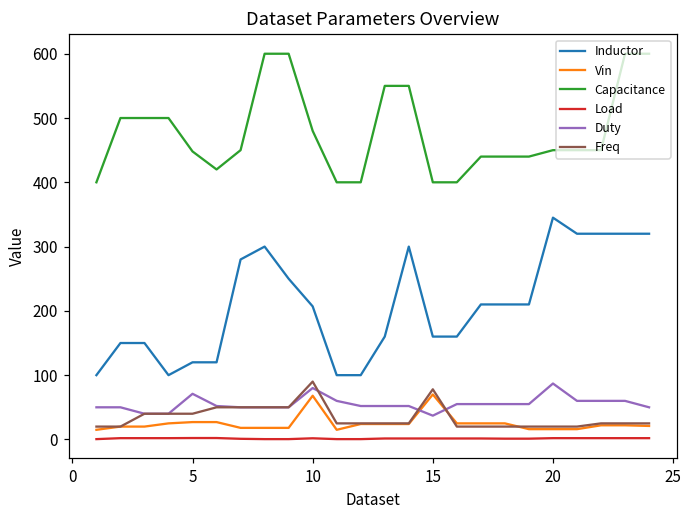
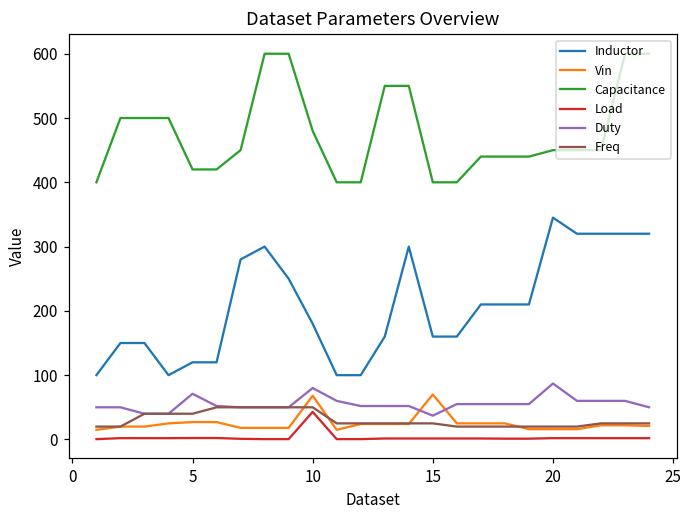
Capacitance, 5: 450 -> 420
Inductor, 10: 210 -> 180
Load, 10: 0 -> 40
Freq, 10: 90 -> 50
Freq, 15: 80 -> 30
